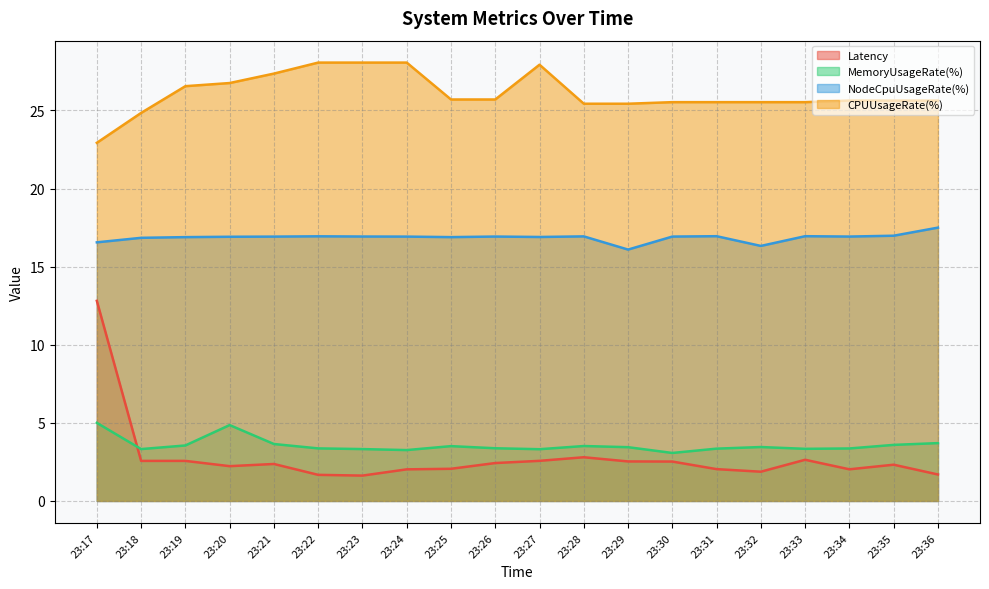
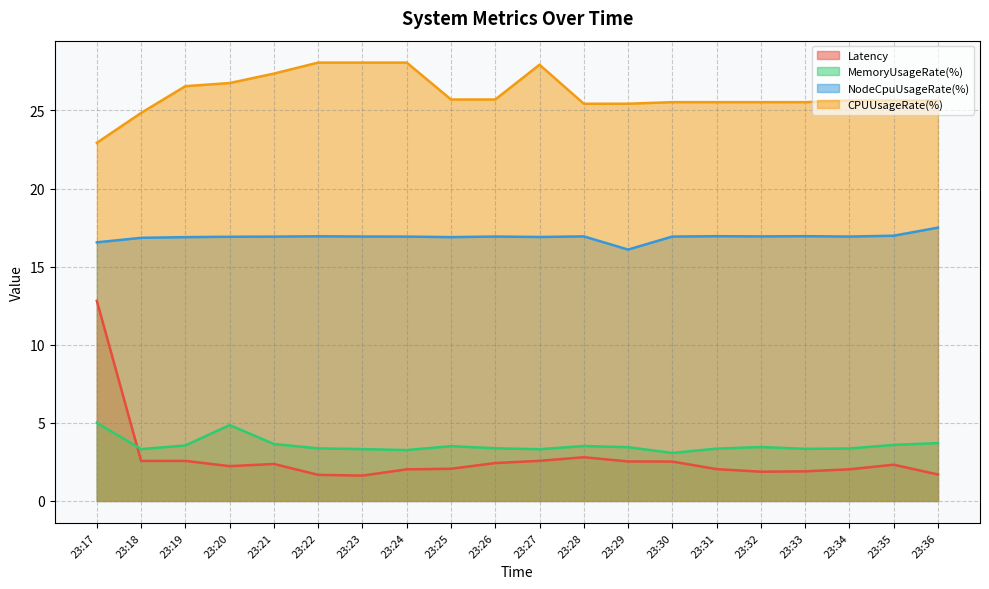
NodeCpuUsageRate(%), 23:32: 16.3 -> 16.9
Latency, 23:33: 2.6 -> 1.9
